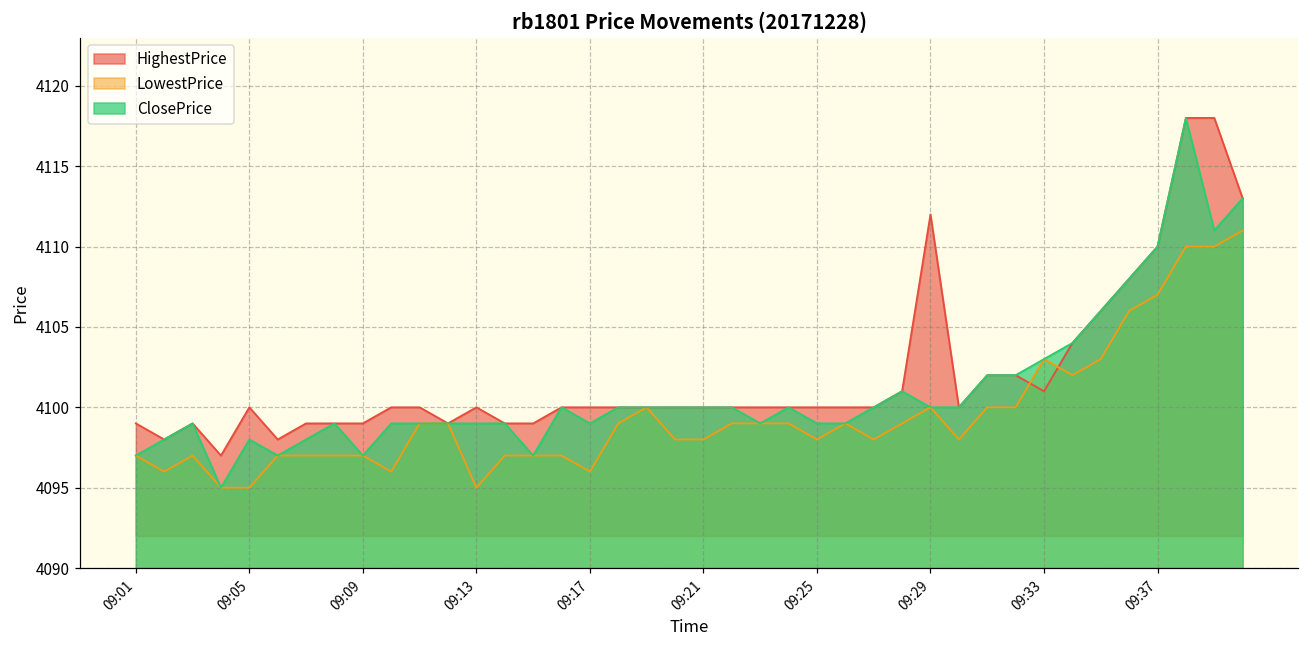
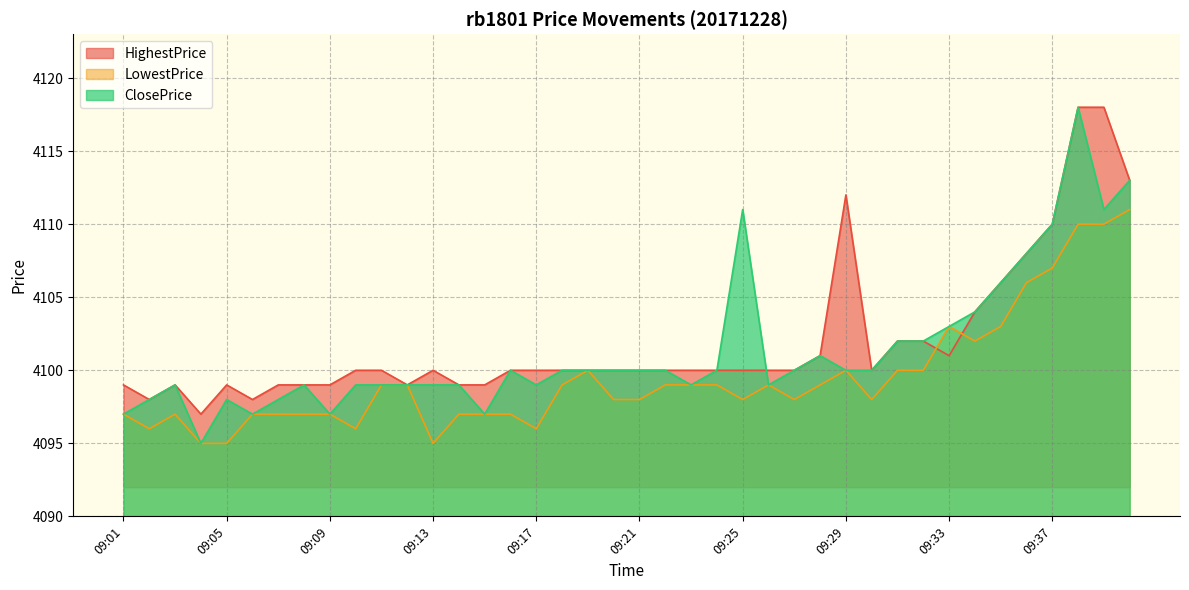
HighestPrice, 09:05: 4100 -> 4099
ClosePrice, 09:25: 4099 -> 4111
